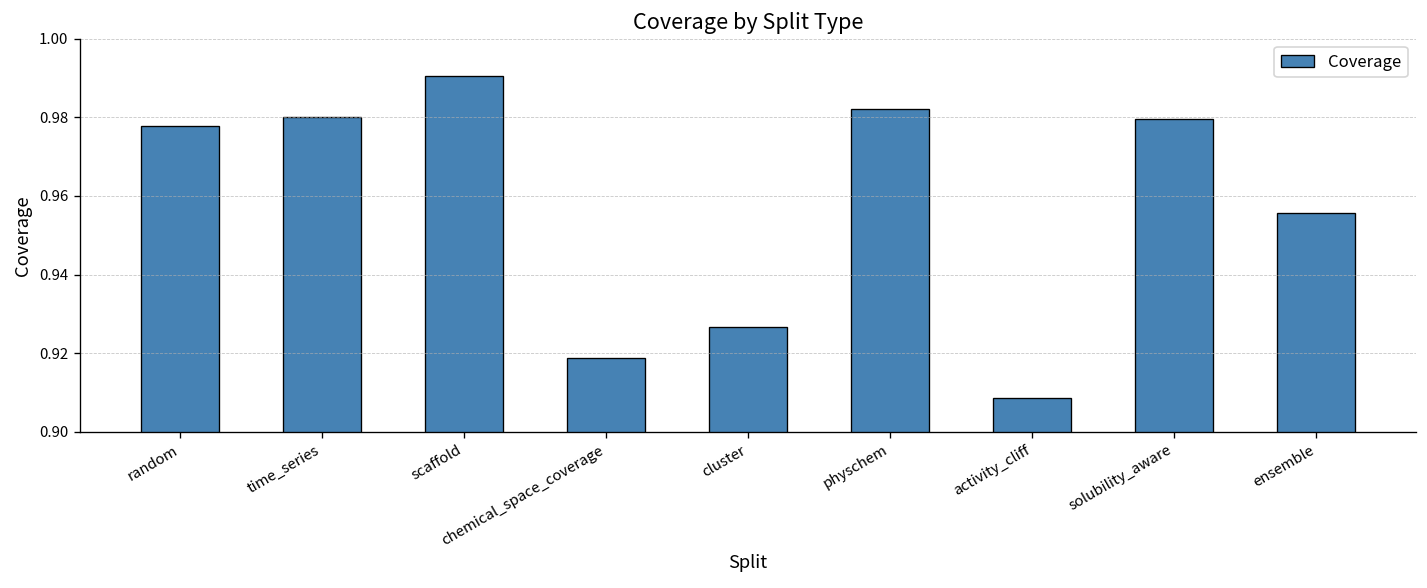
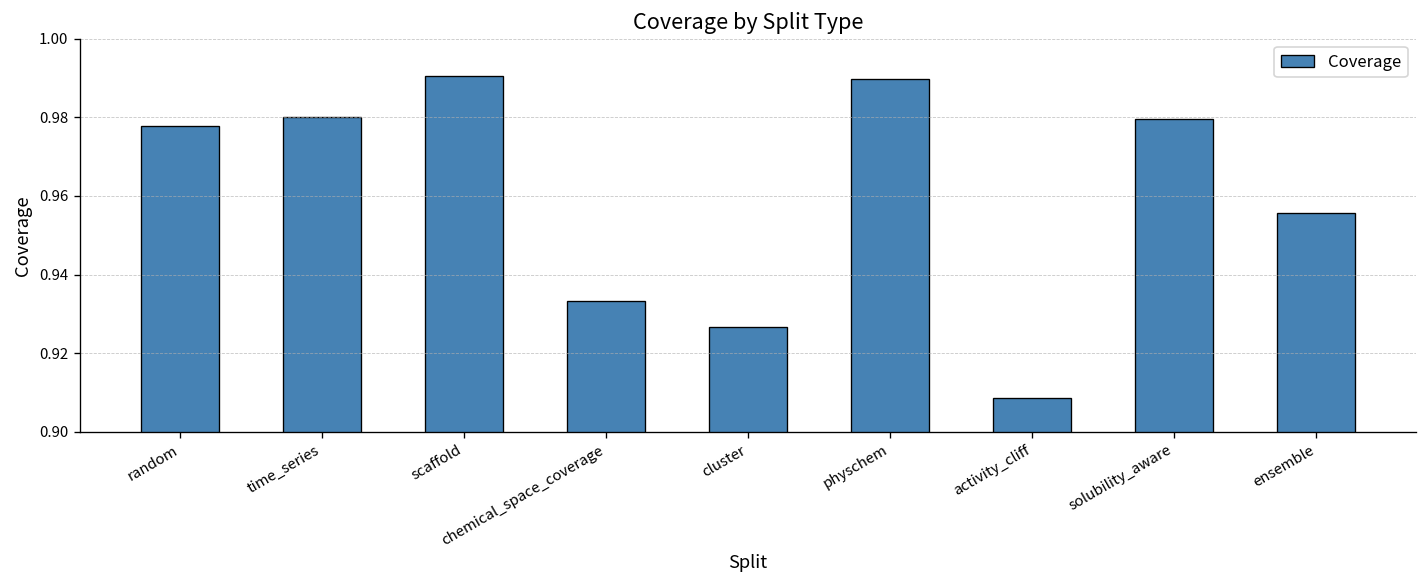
chemical_space_coverage: 0.919 -> 0.933
physchem: 0.982 -> 0.990
